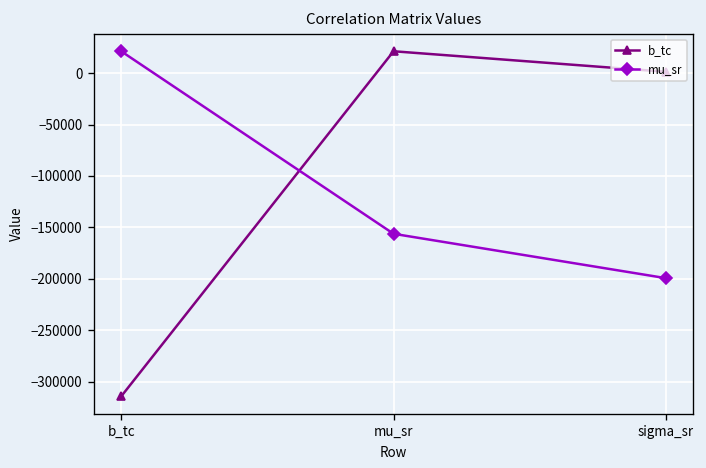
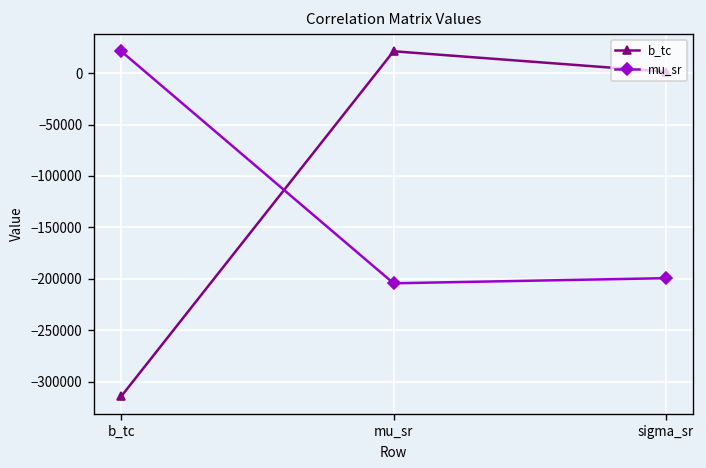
mu_sr, mu_sr: -160000 -> -200000
